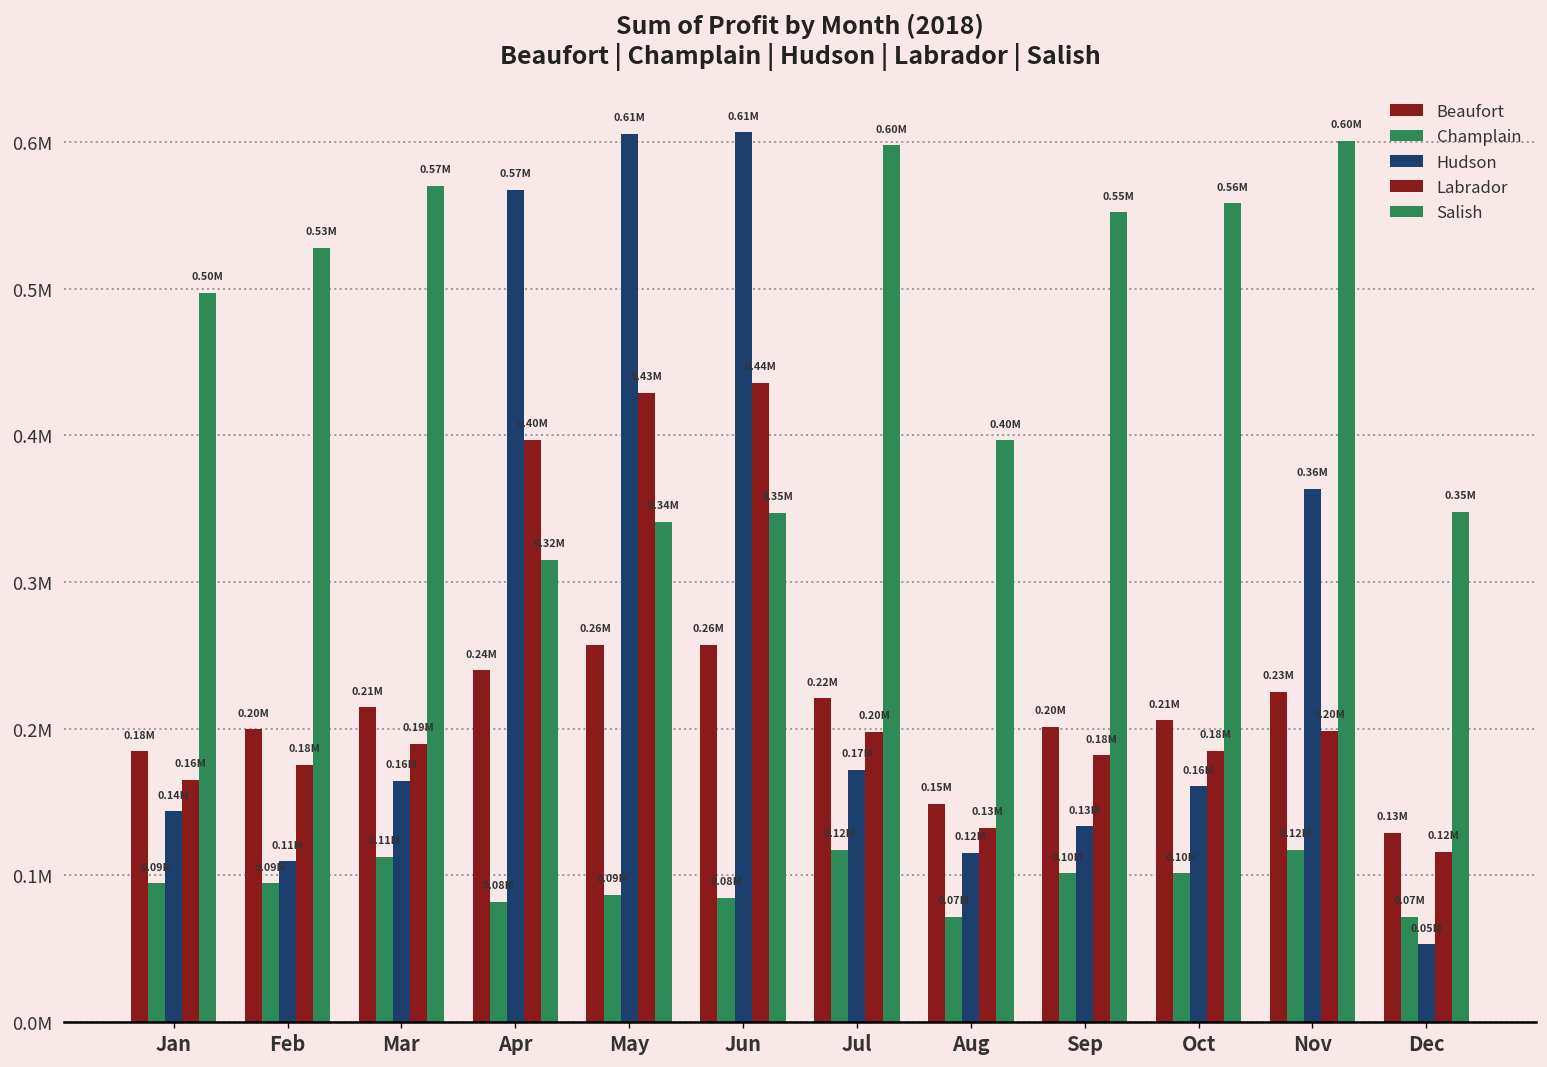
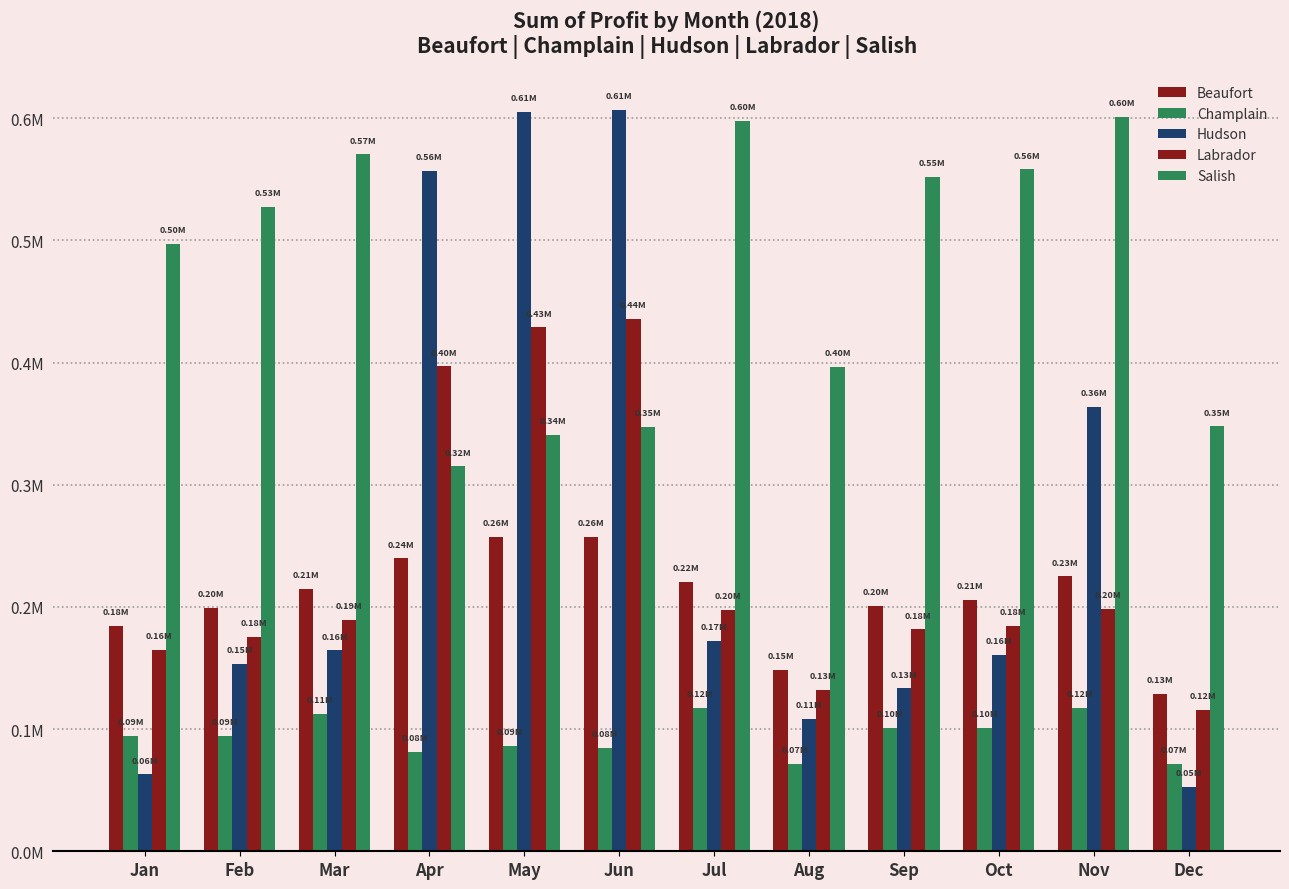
Hudson, Jan: 0.14M -> 0.06M
Hudson, Feb: 0.11M -> 0.15M
Hudson, Apr: 0.57M -> 0.56M
Hudson, Aug: 0.12M -> 0.11M
